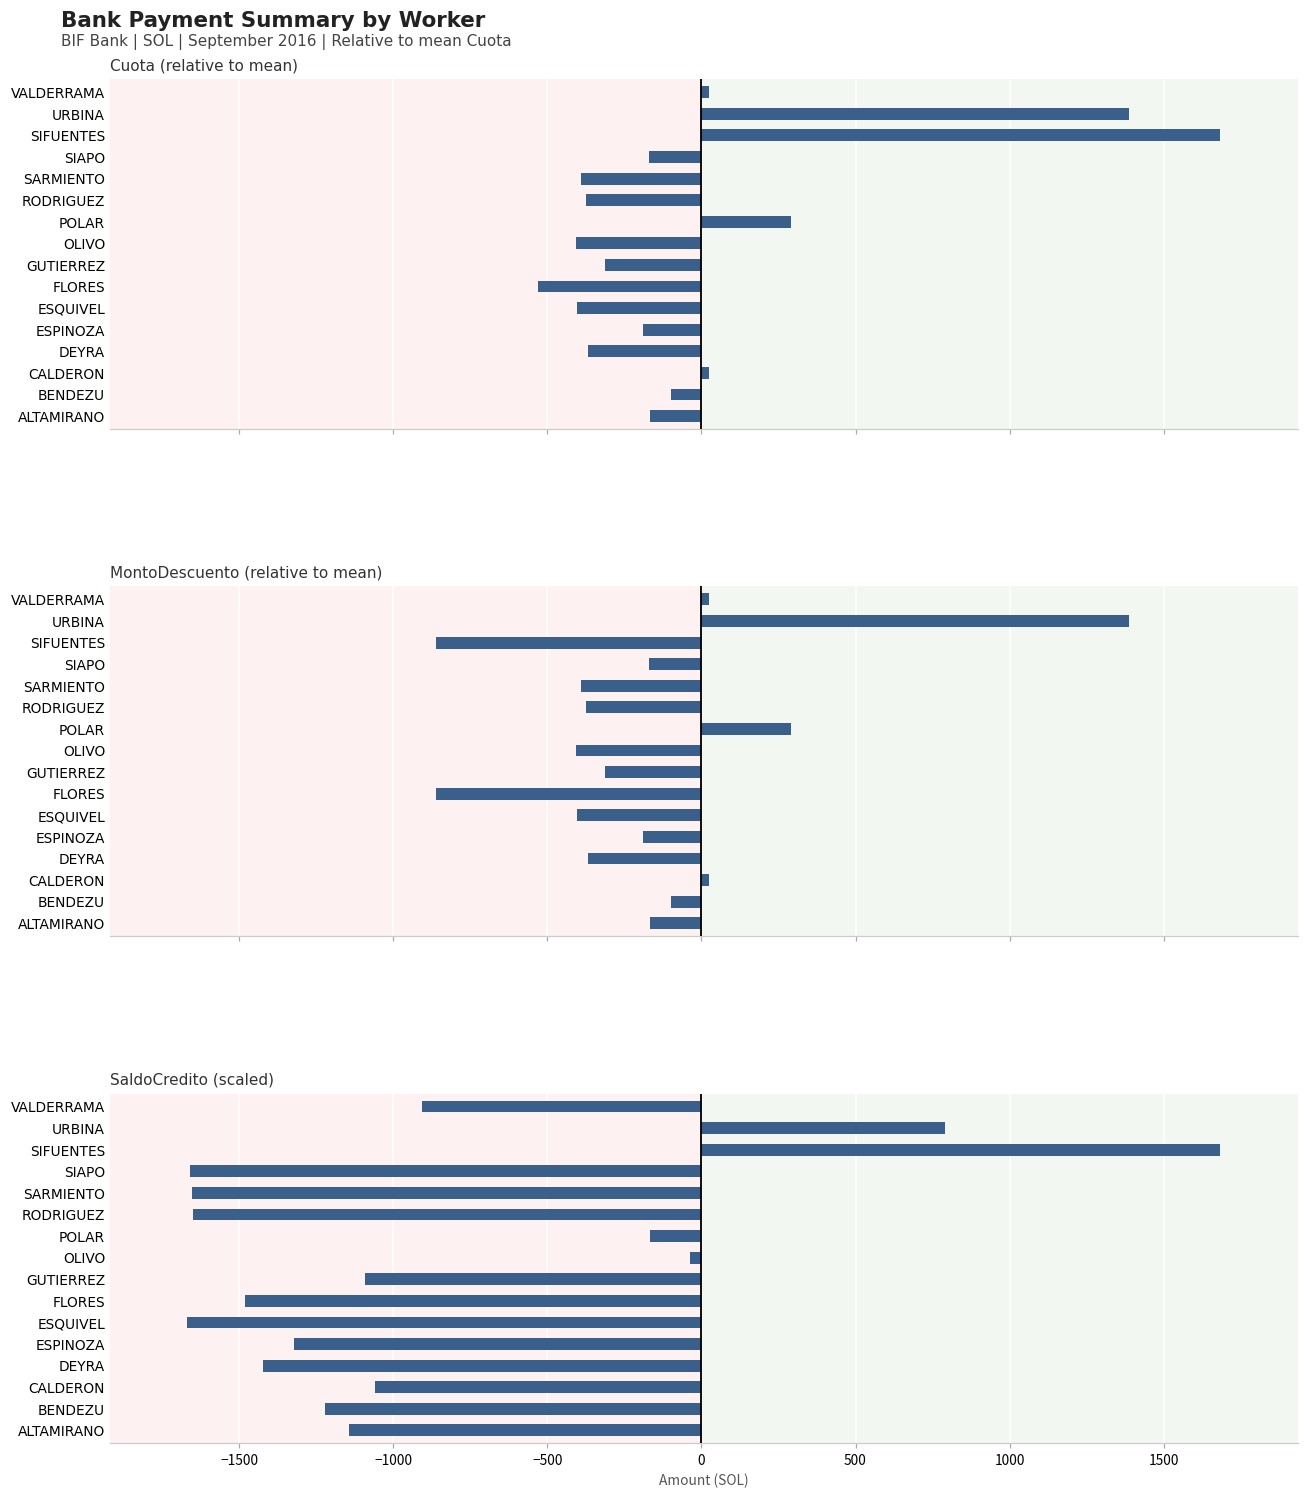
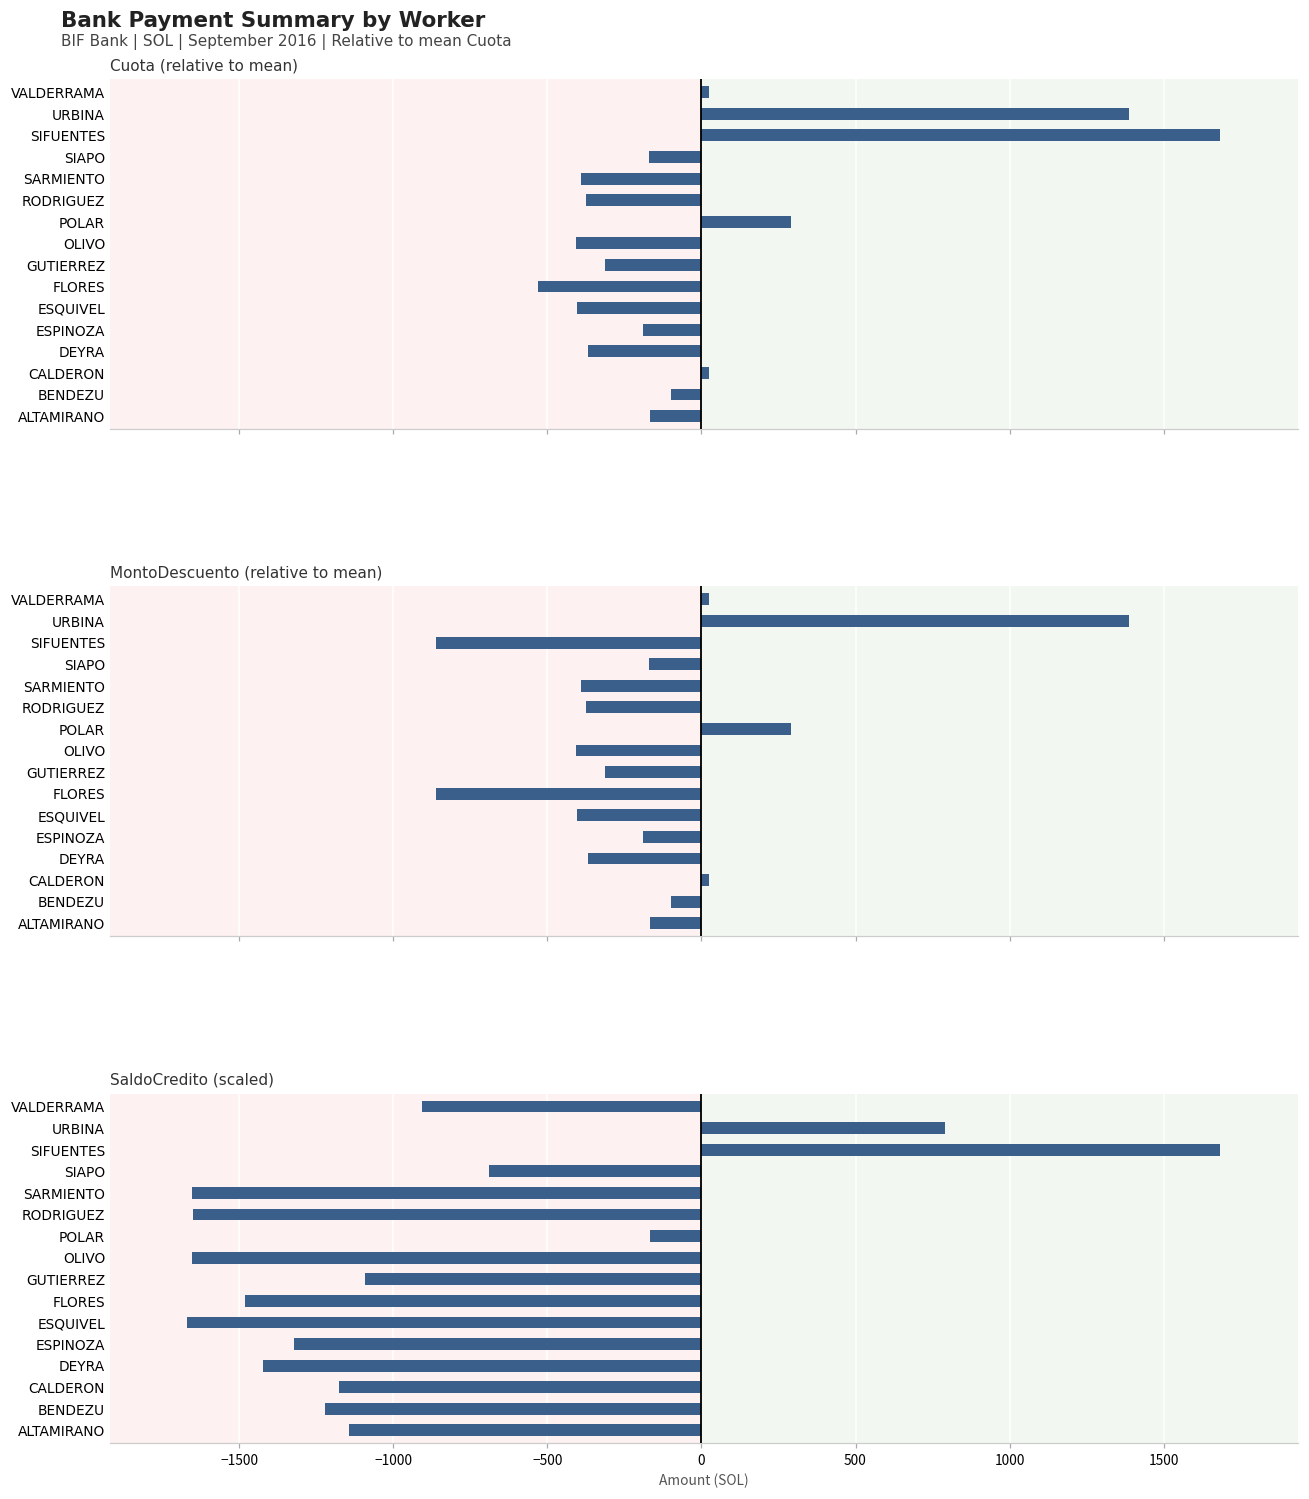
SaldoCredito (scaled), SIAPO: -1660 -> -690
SaldoCredito (scaled), OLIVO: -40 -> -1650
SaldoCredito (scaled), CALDERON: -1060 -> -1180
